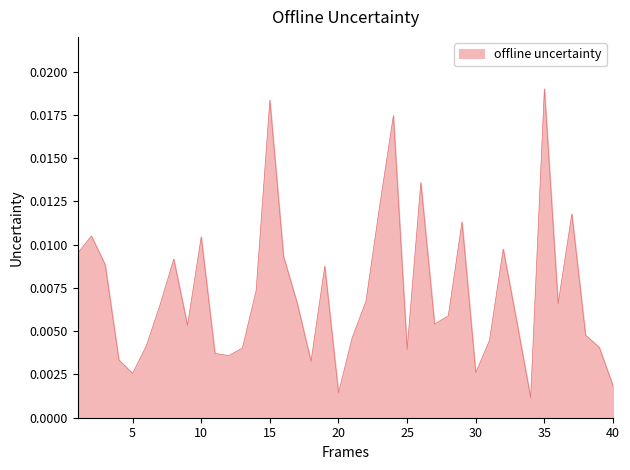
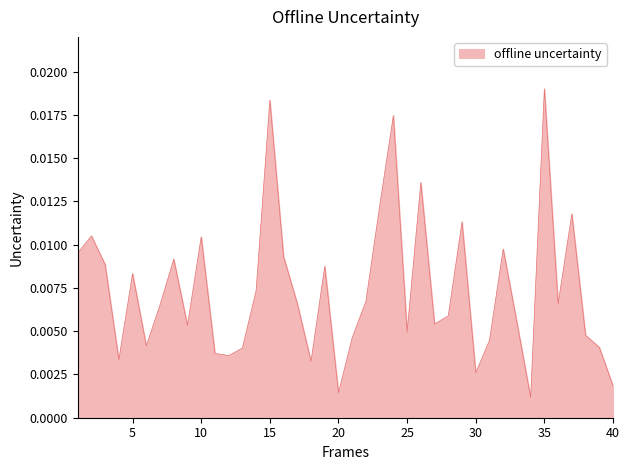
5: 0.0026 -> 0.0083
25: 0.0039 -> 0.0050
